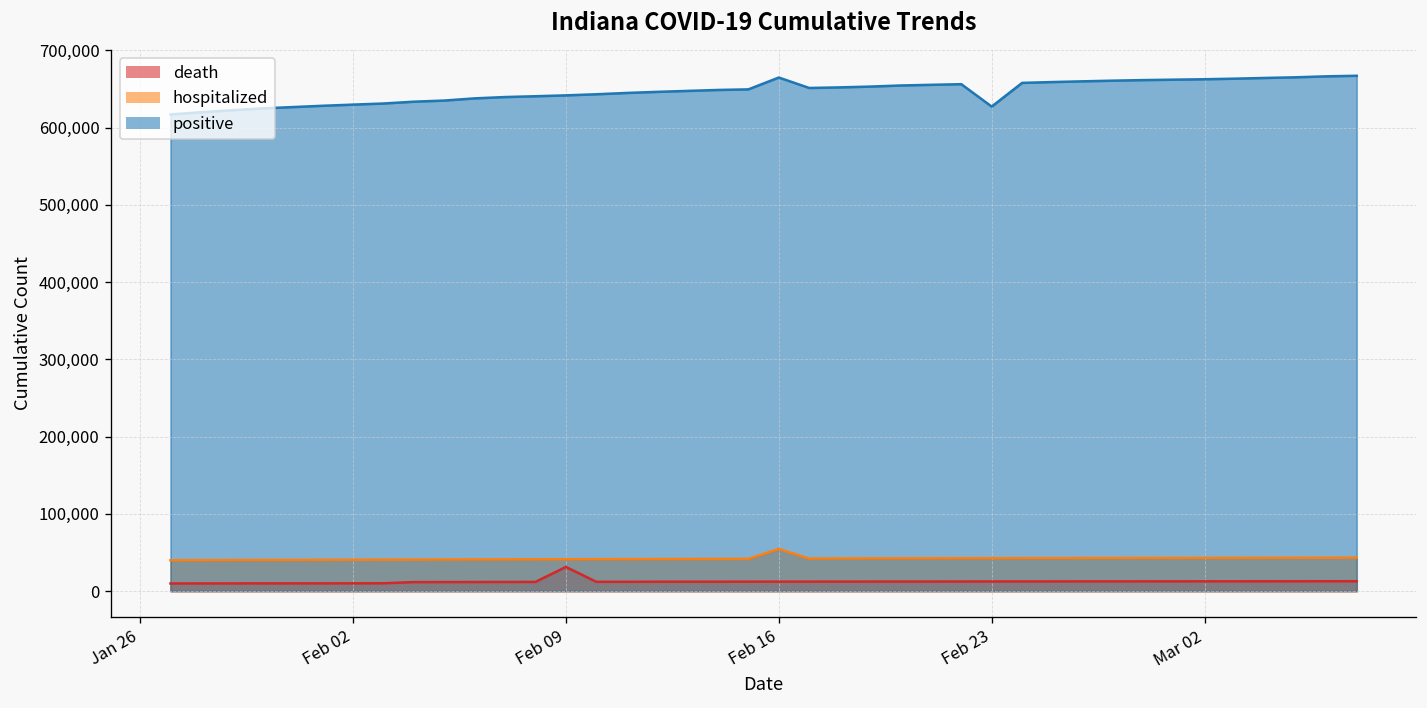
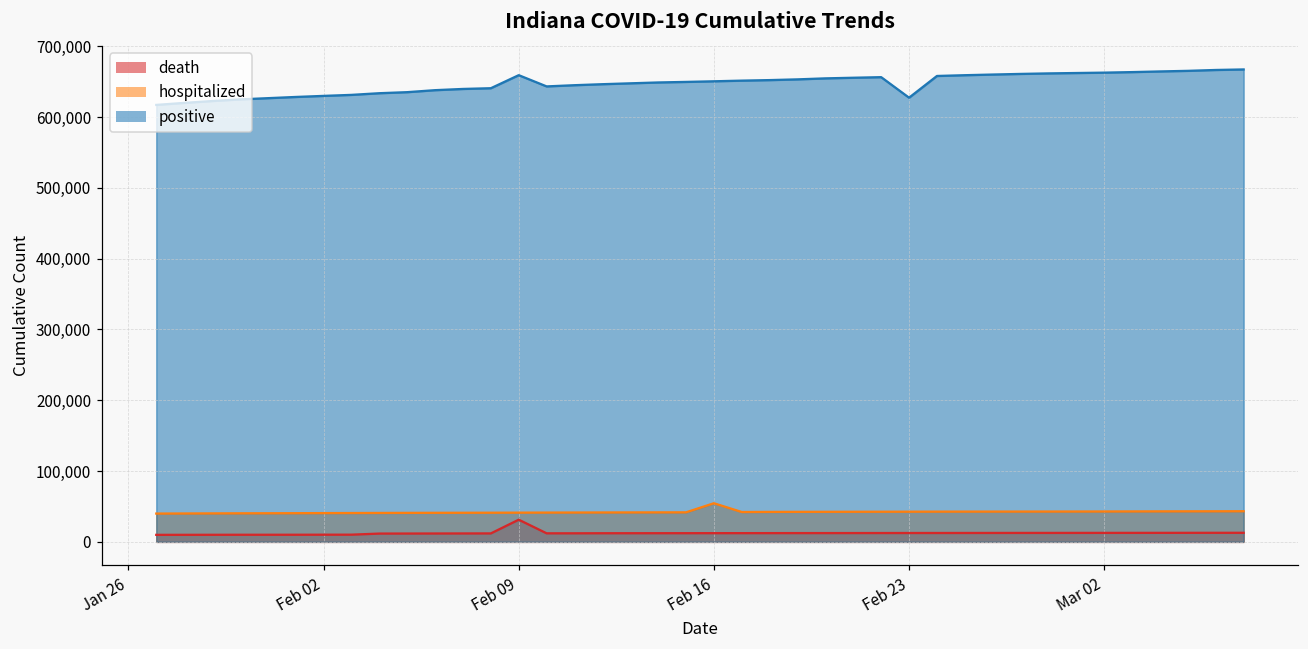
positive, Feb 09: 640,000 -> 660,000
positive, Feb 16: 660,000 -> 650,000
